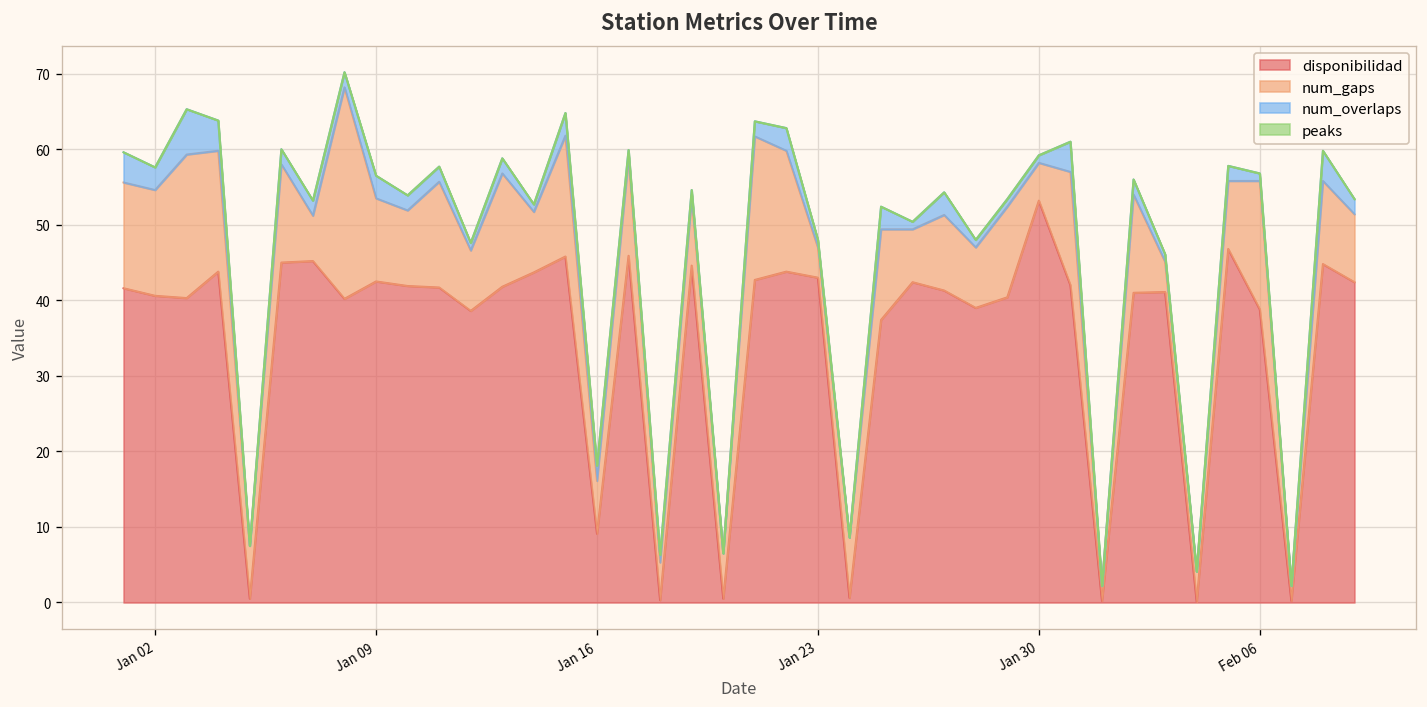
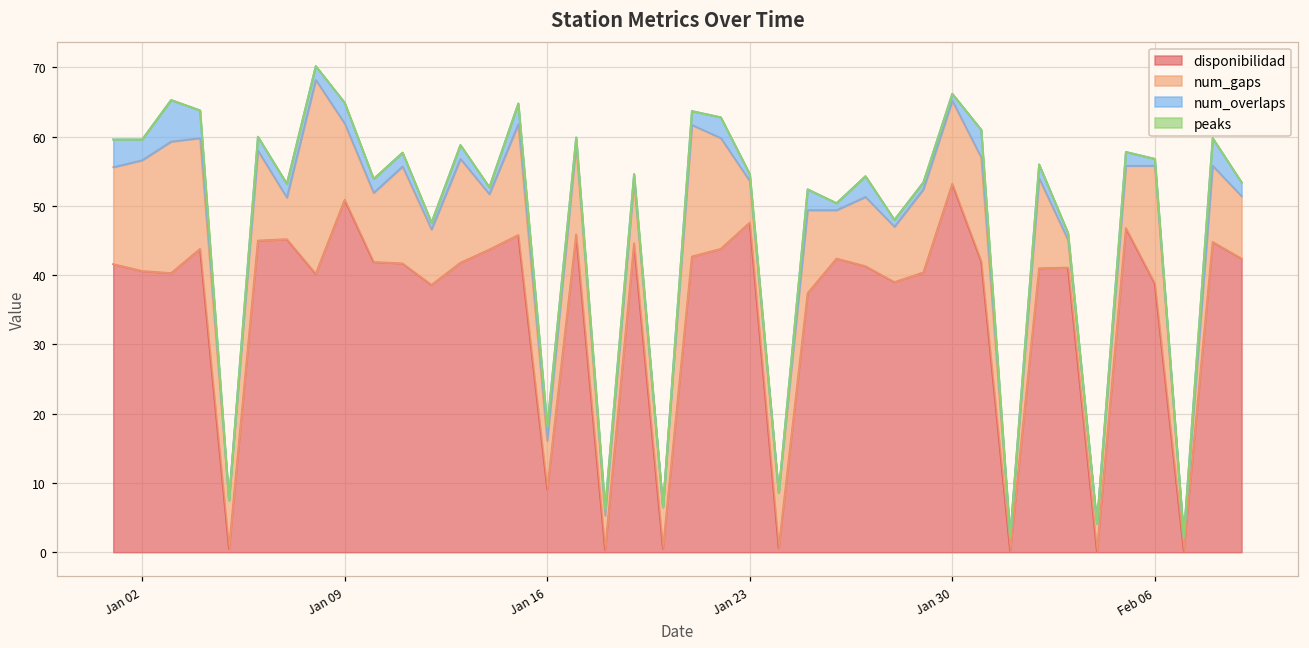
num_gaps, Jan 02: 14 -> 16
disponibilidad, Jan 09: 43 -> 51
disponibilidad, Jan 23: 43 -> 48
num_gaps, Jan 23: 4 -> 6
num_gaps, Jan 30: 5 -> 12
